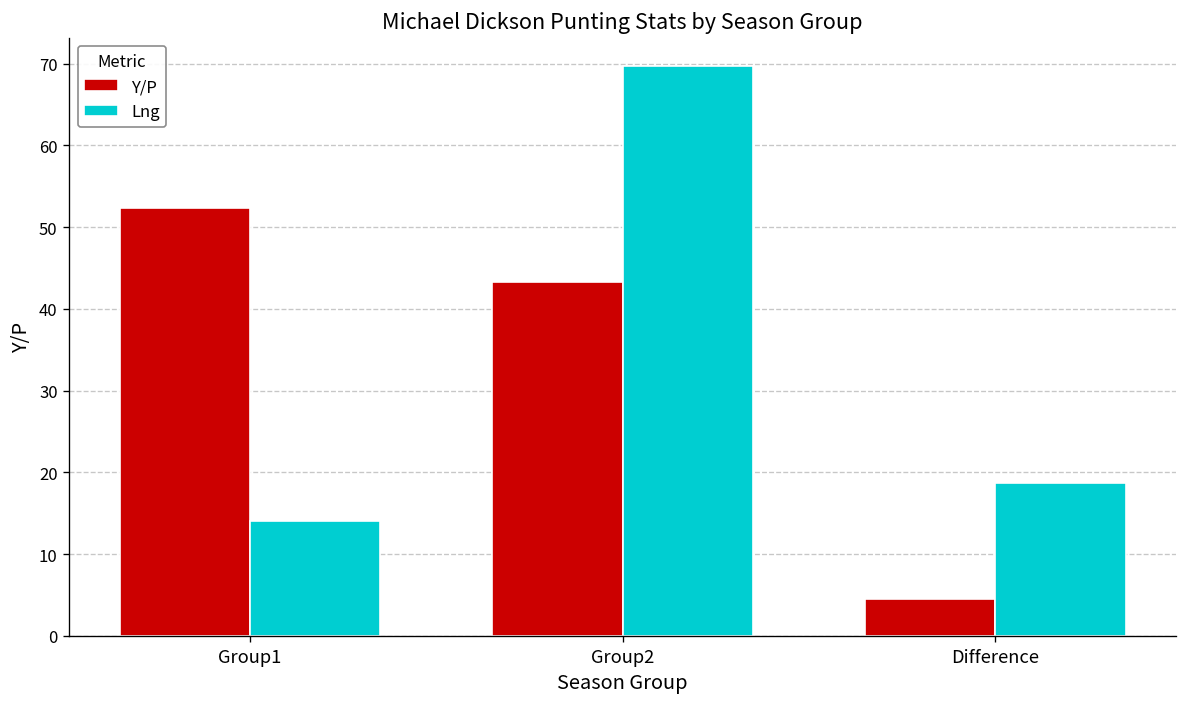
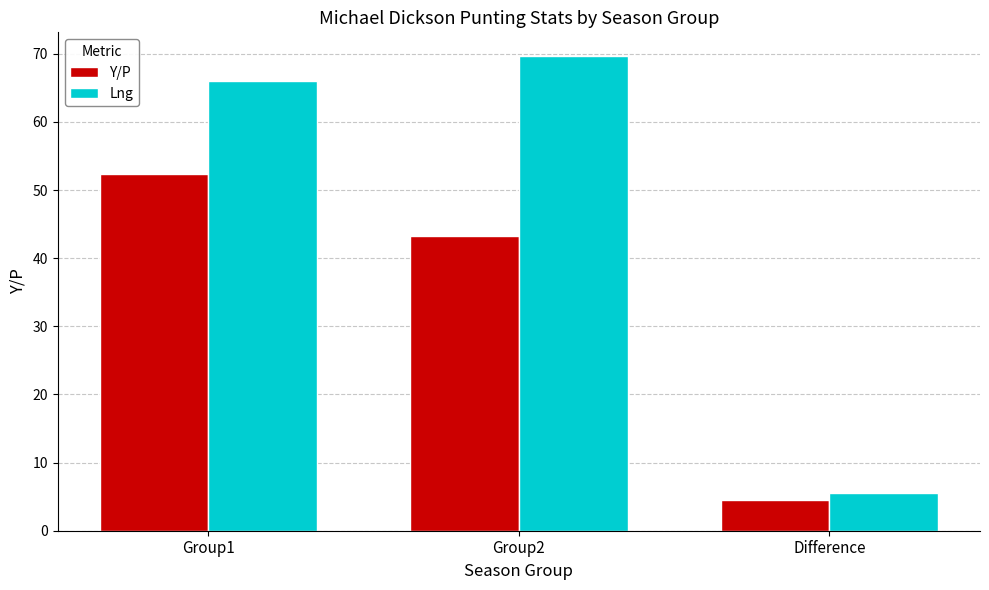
Lng, Group1: 14 -> 66
Lng, Difference: 19 -> 6
